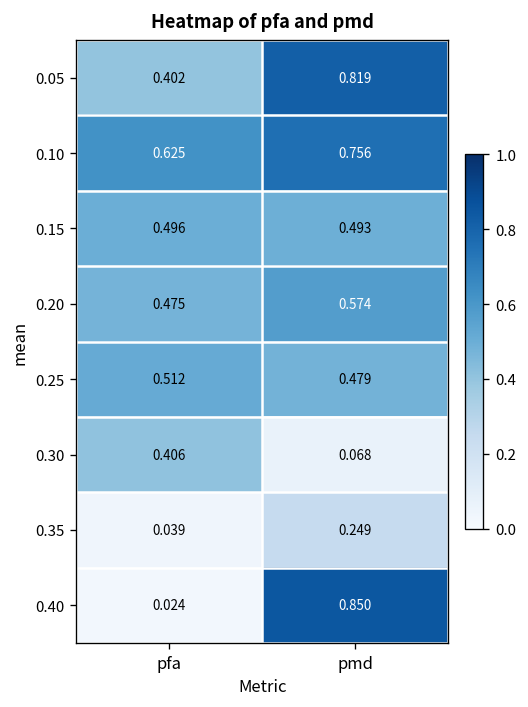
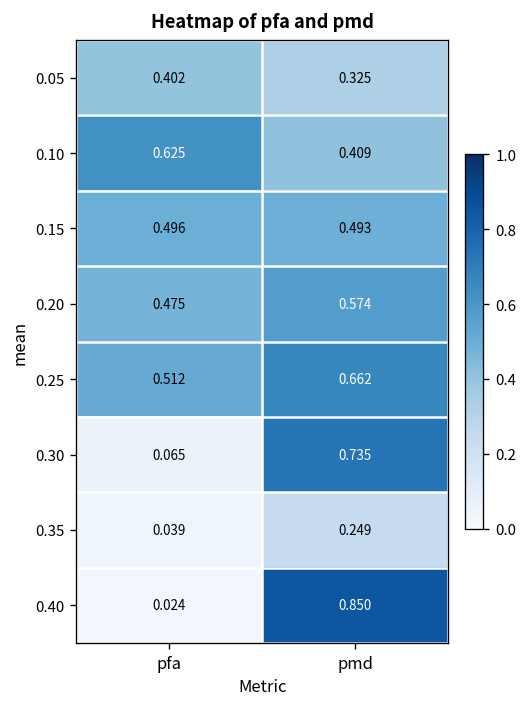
0.05, pmd: 0.819 -> 0.325
0.10, pmd: 0.756 -> 0.409
0.25, pmd: 0.479 -> 0.662
0.30, pfa: 0.406 -> 0.065
0.30, pmd: 0.068 -> 0.735
